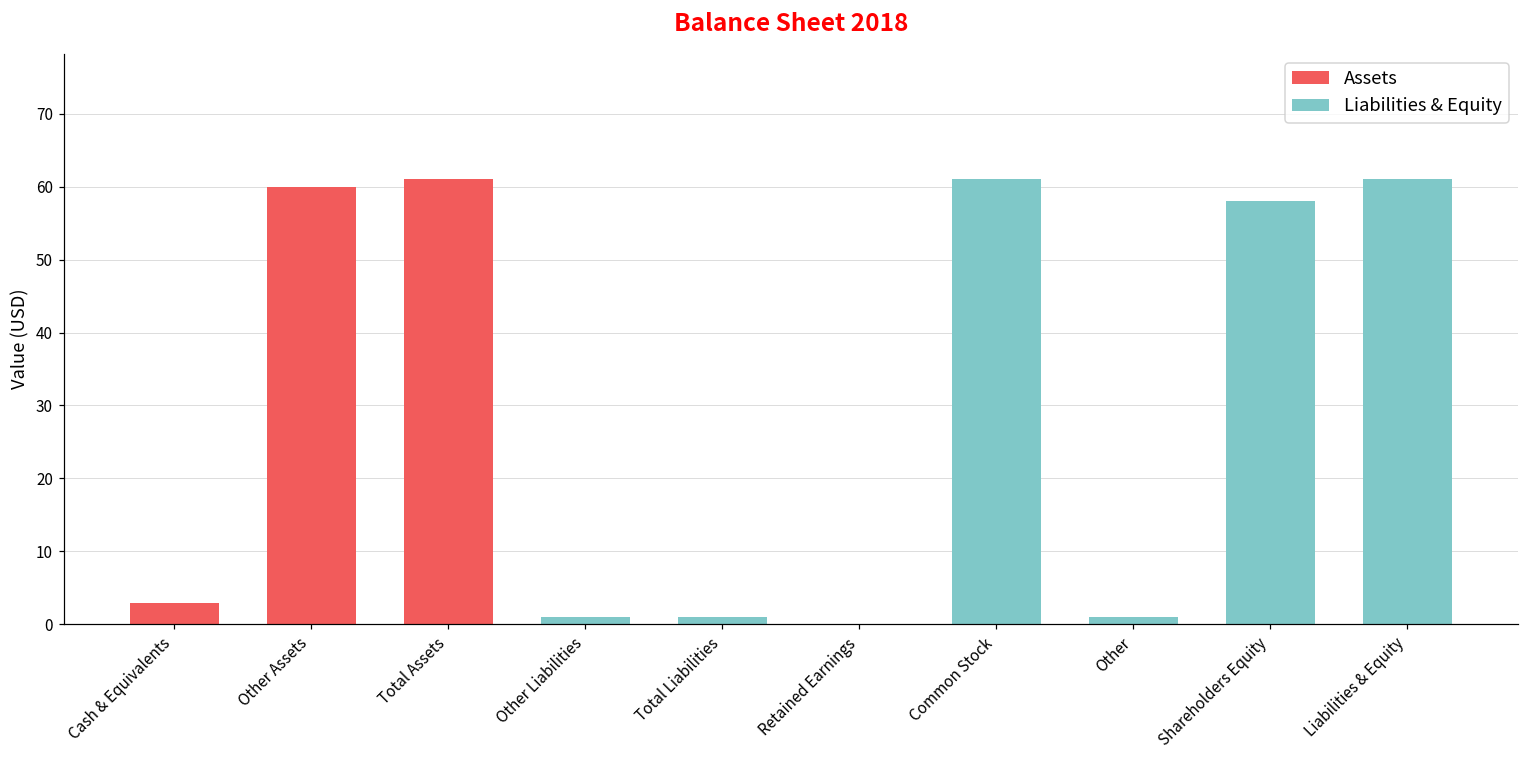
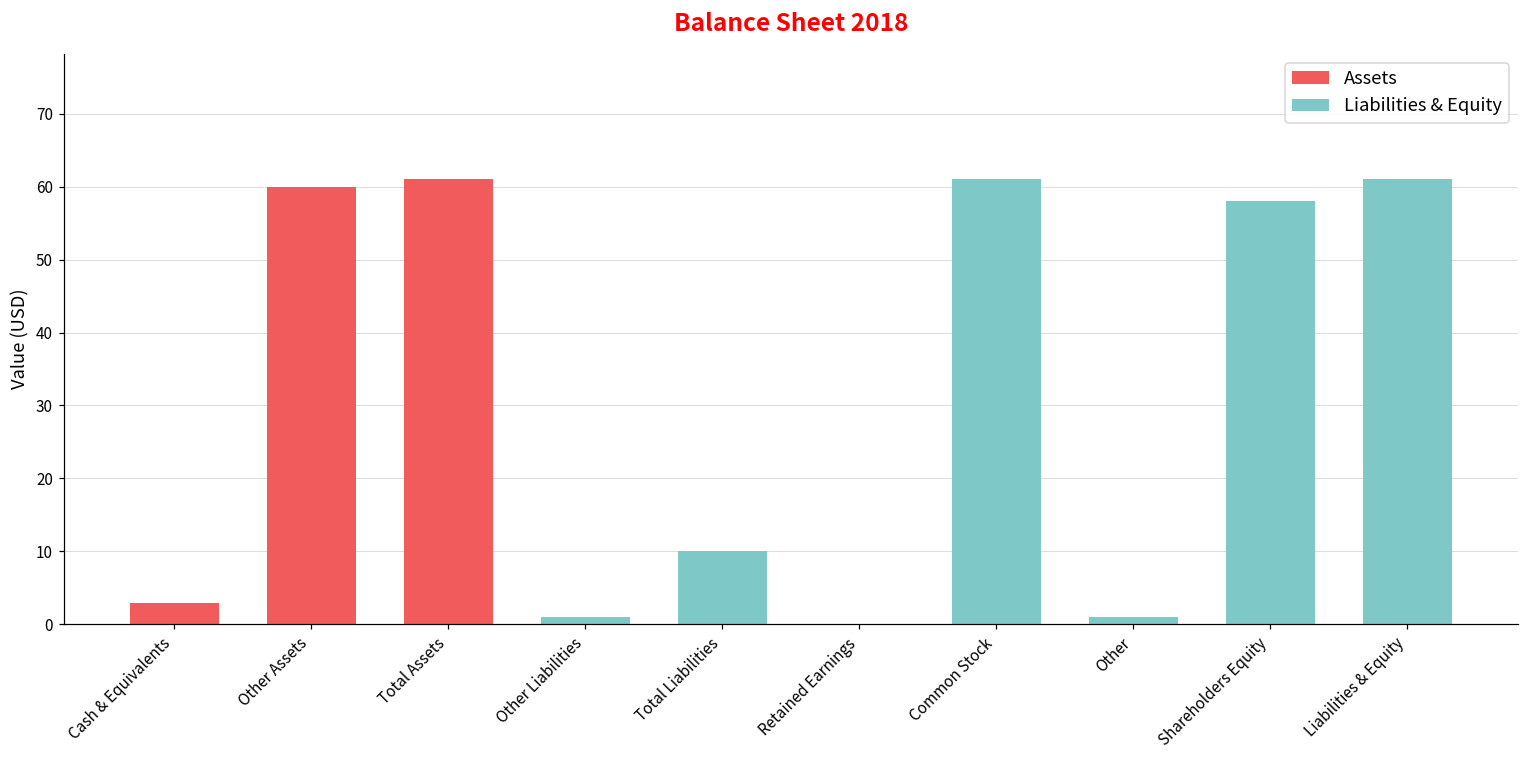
Liabilities & Equity, Total Liabilities: 1 -> 10
